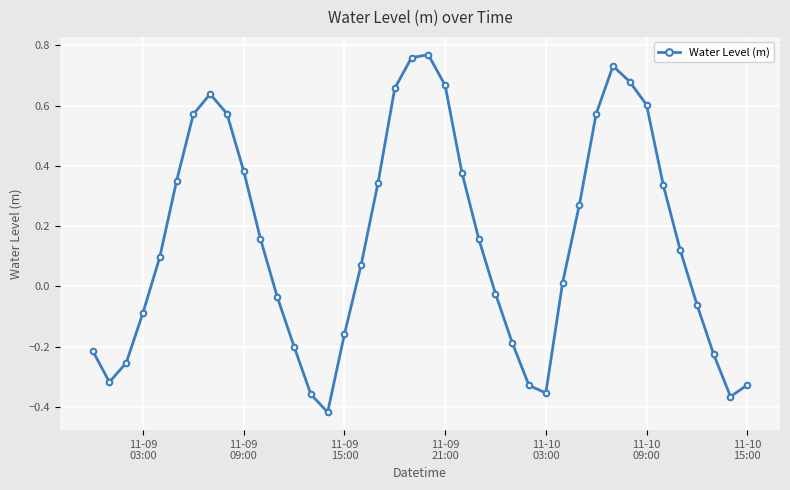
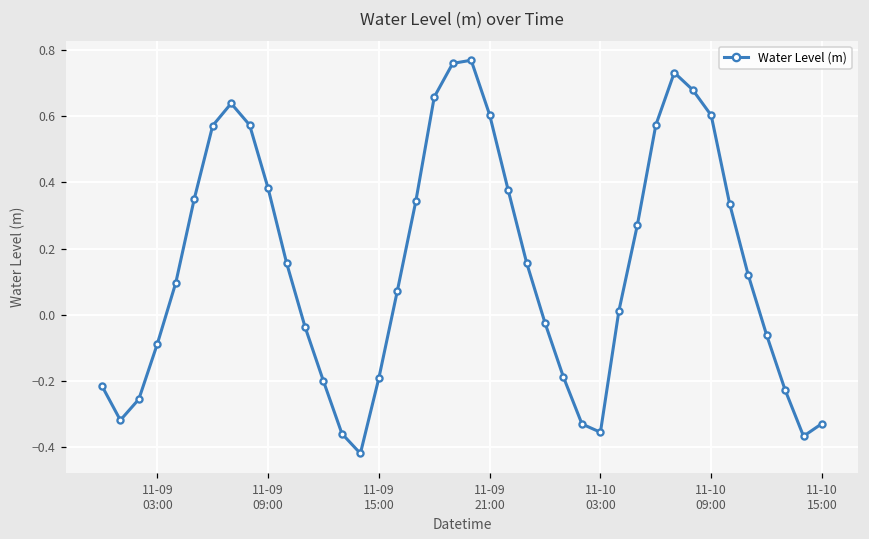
11-09 15:00: -0.16 -> -0.19
11-09 21:00: 0.67 -> 0.60
